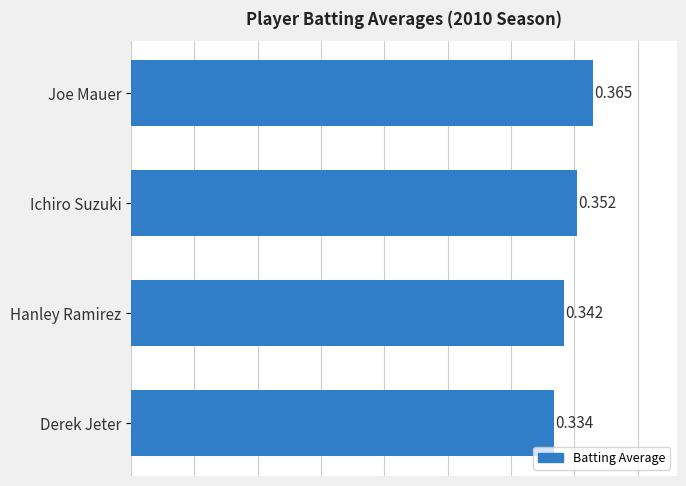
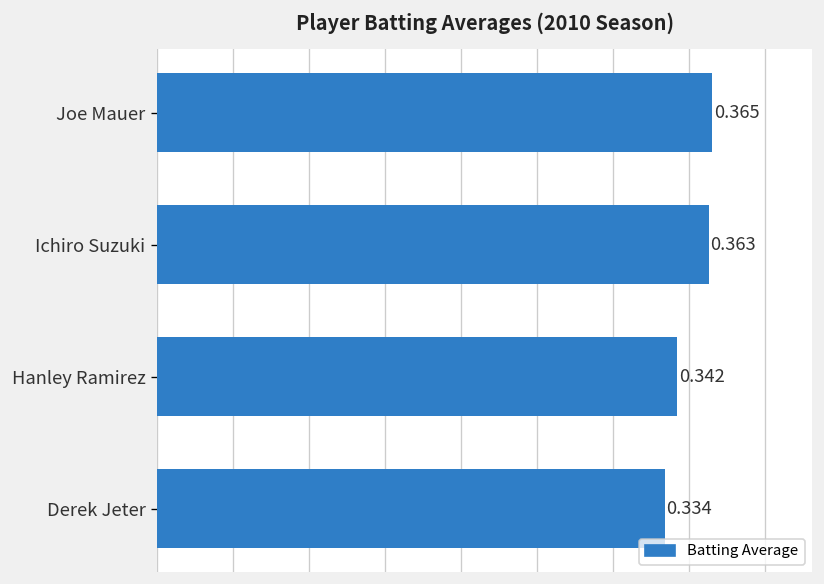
Ichiro Suzuki: 0.352 -> 0.363
